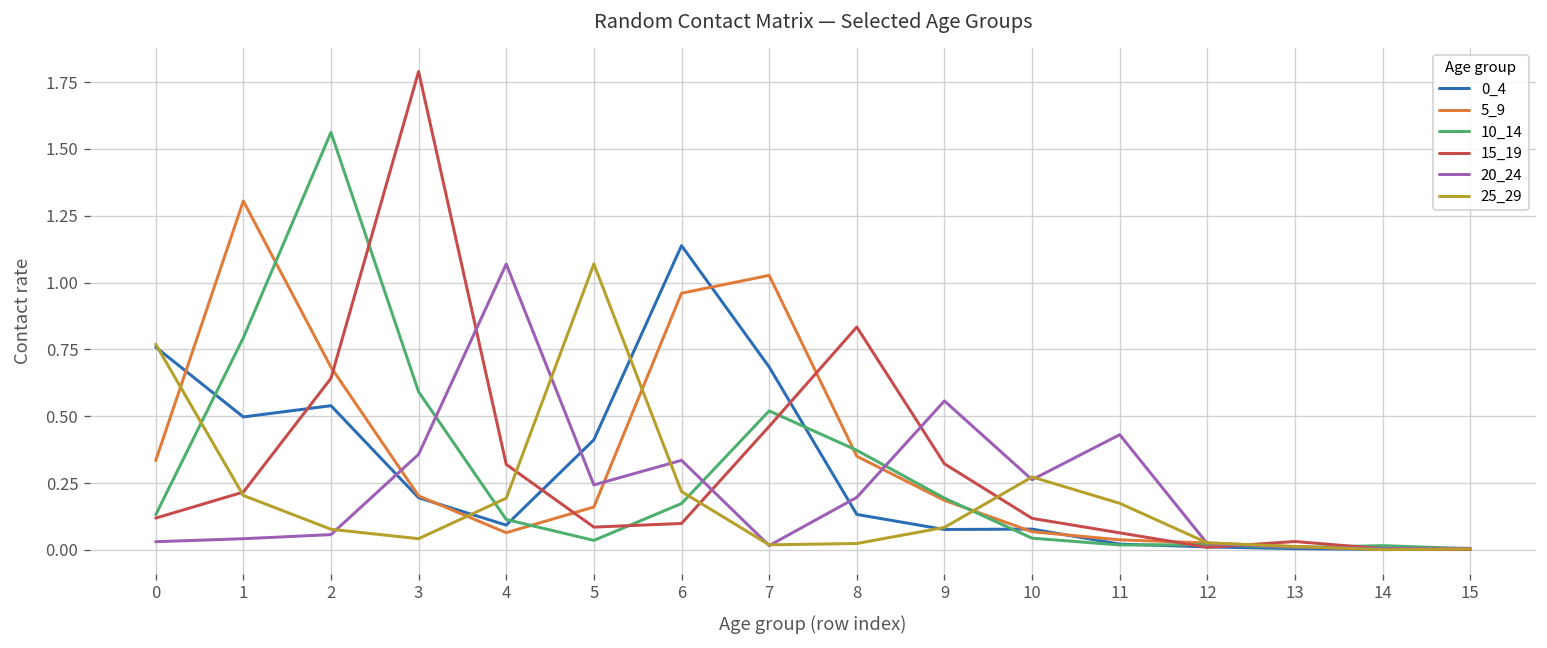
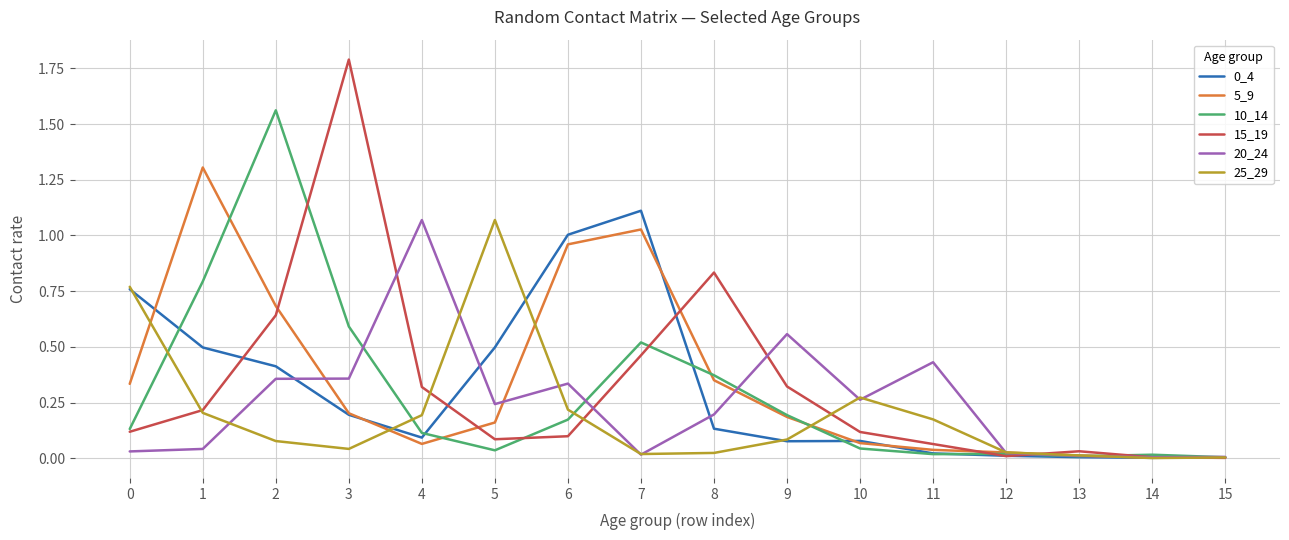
0_4, 2: 0.54 -> 0.41
20_24, 2: 0.06 -> 0.36
0_4, 5: 0.41 -> 0.50
0_4, 6: 1.14 -> 1.00
0_4, 7: 0.68 -> 1.11
